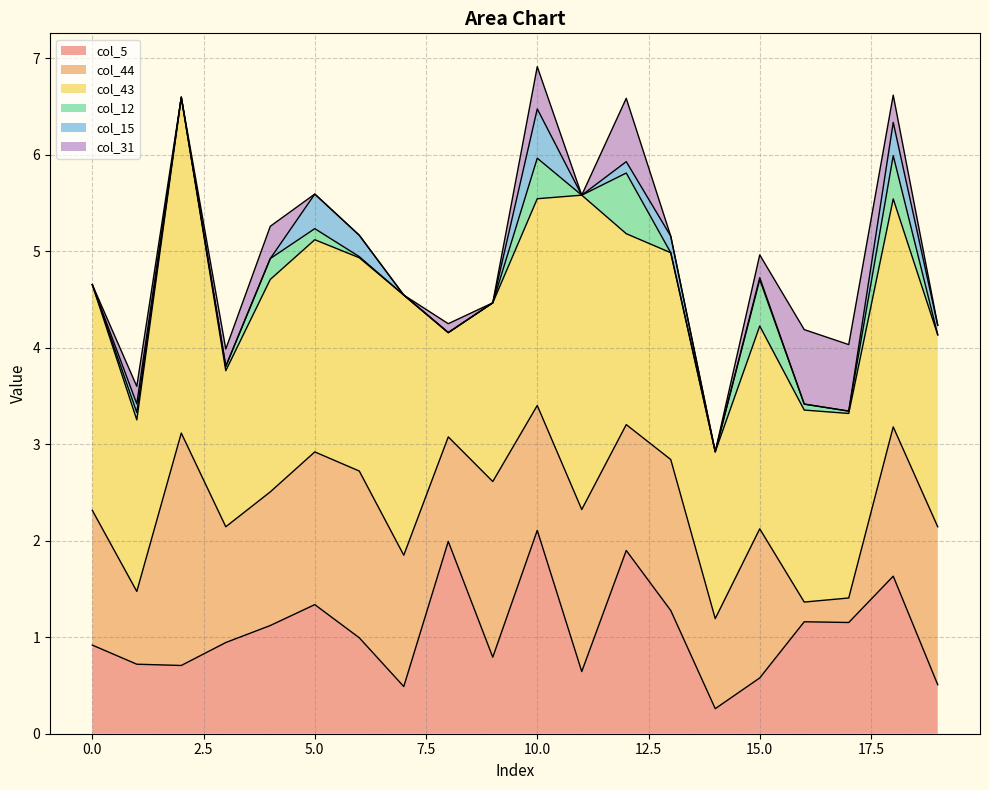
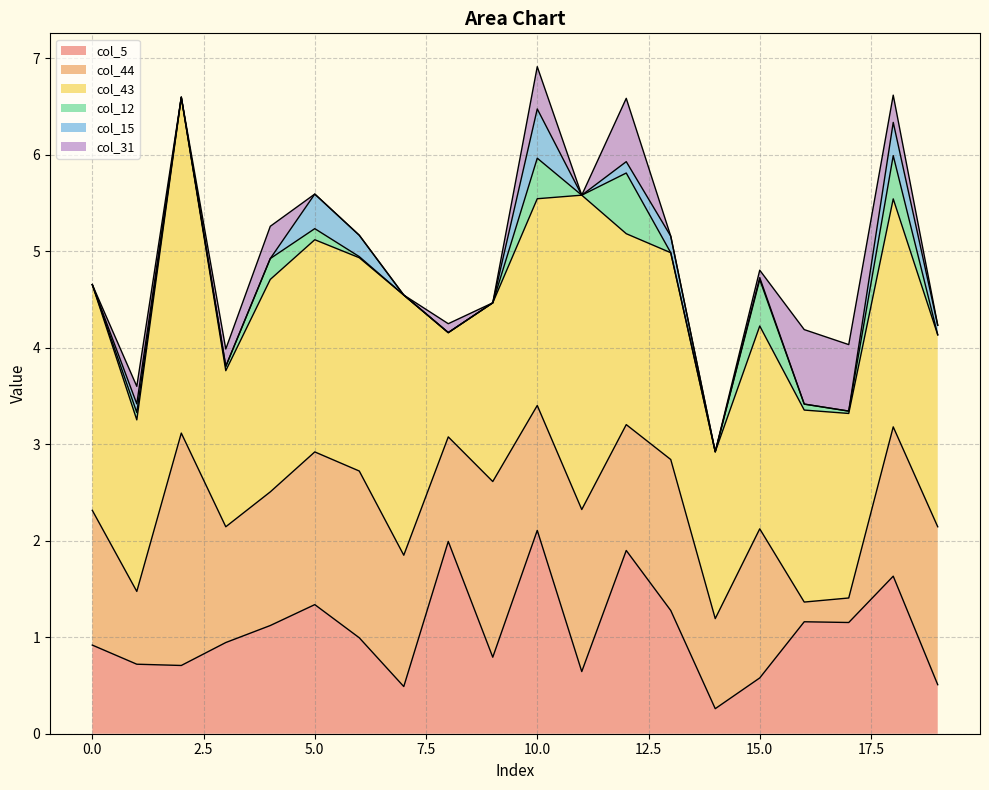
col_31, 15.0: 0.2 -> 0.1
